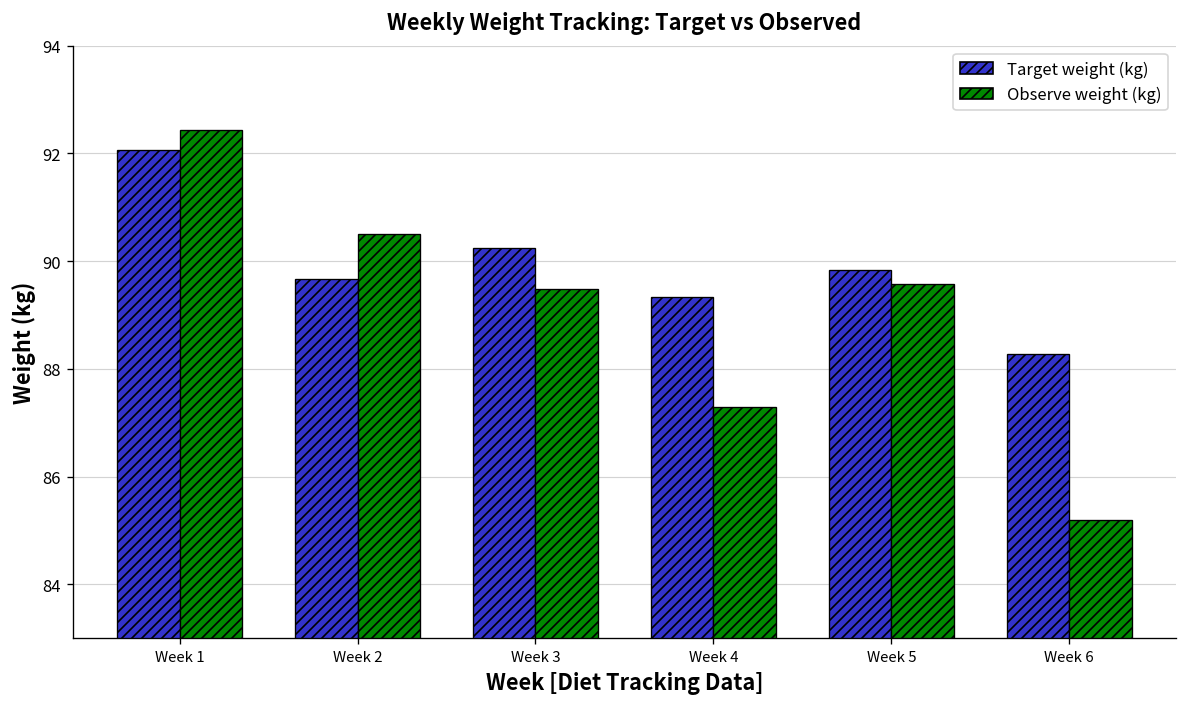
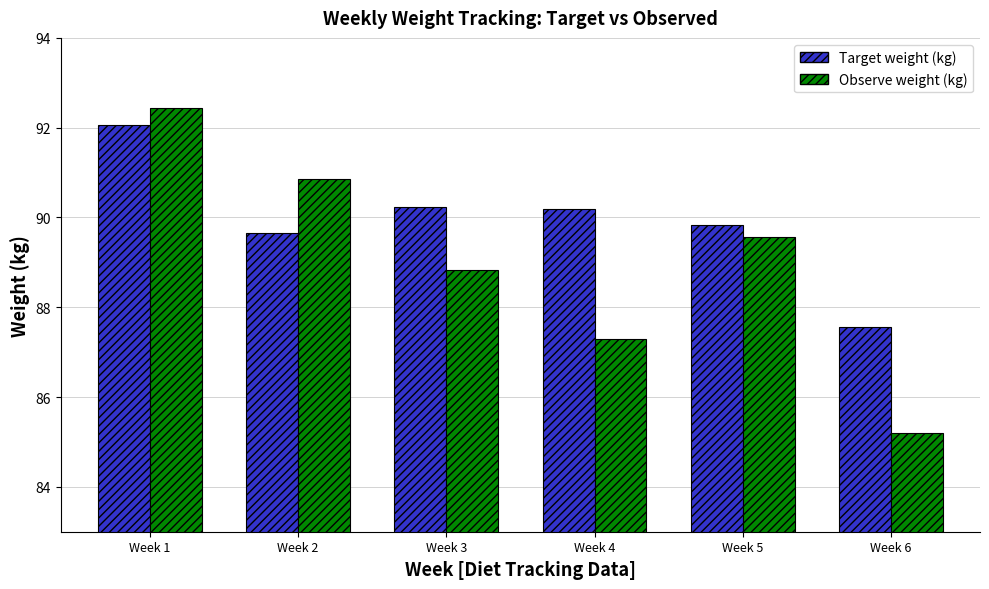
Observe weight (kg), Week 2: 90.5 -> 90.9
Observe weight (kg), Week 3: 89.5 -> 88.8
Target weight (kg), Week 4: 89.3 -> 90.2
Target weight (kg), Week 6: 88.3 -> 87.6
